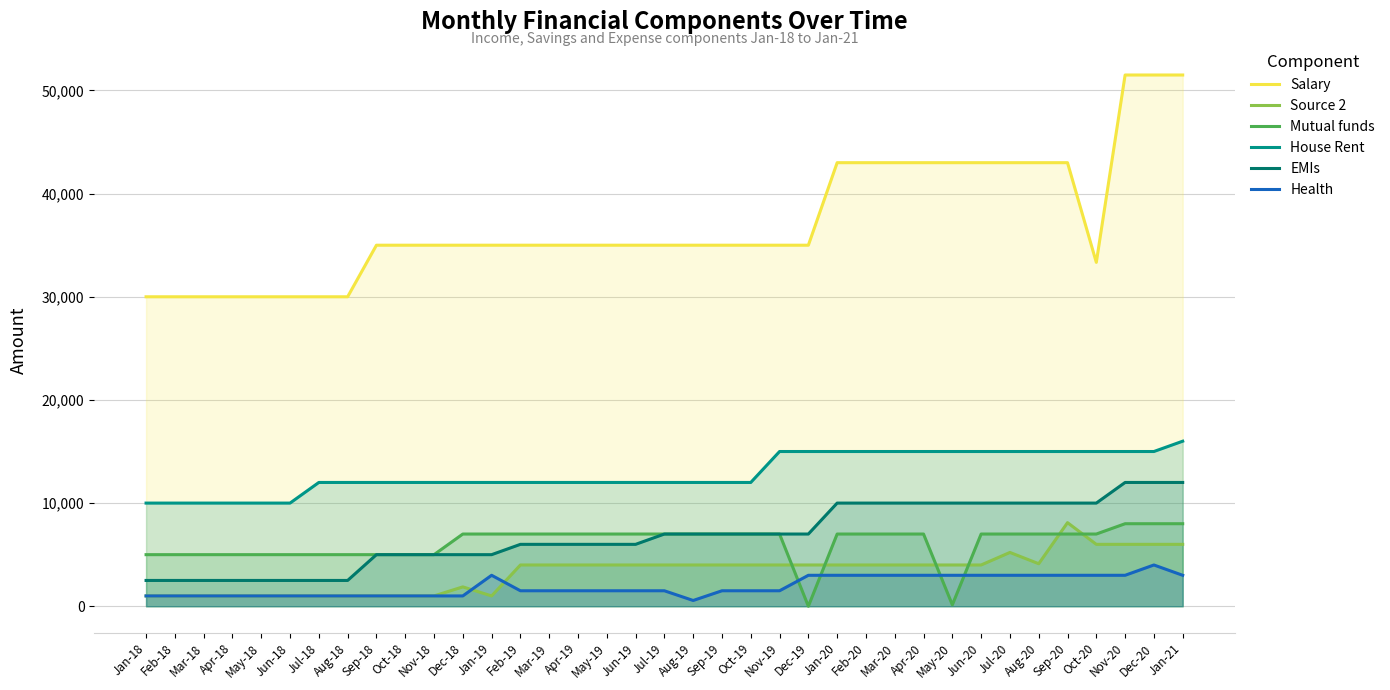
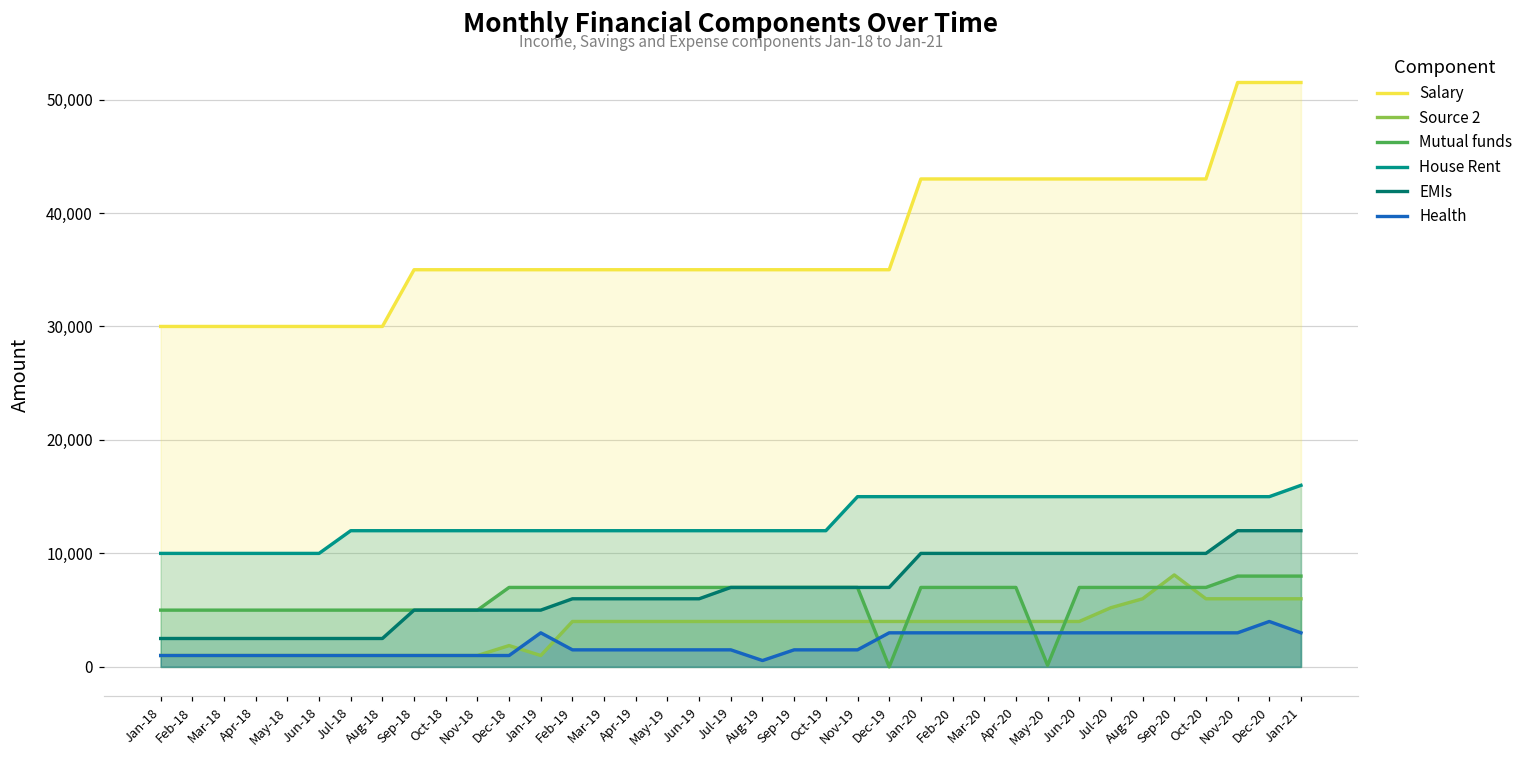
Source 2, Aug-20: 4,100 -> 6,000
Salary, Oct-20: 33,300 -> 43,000
